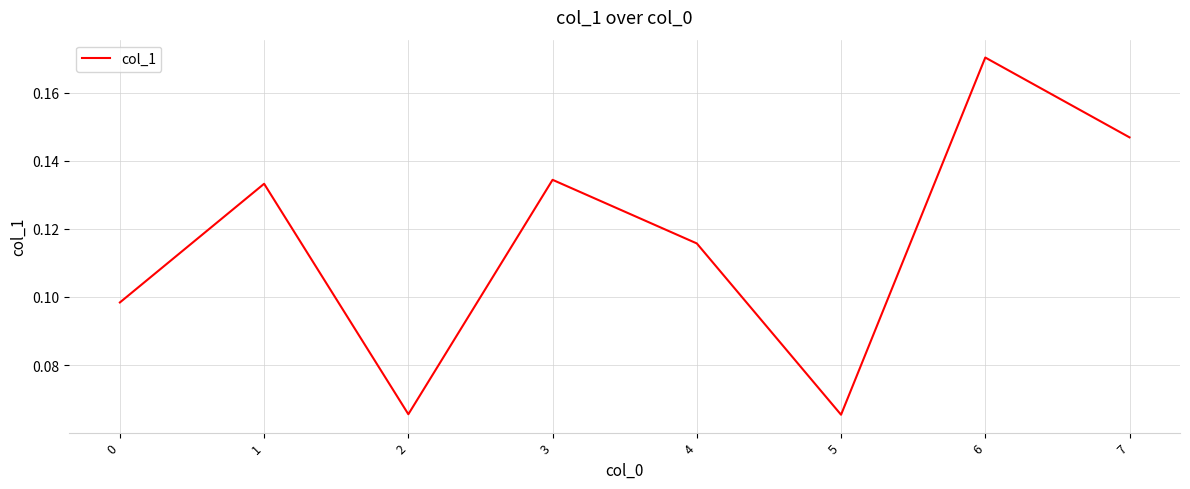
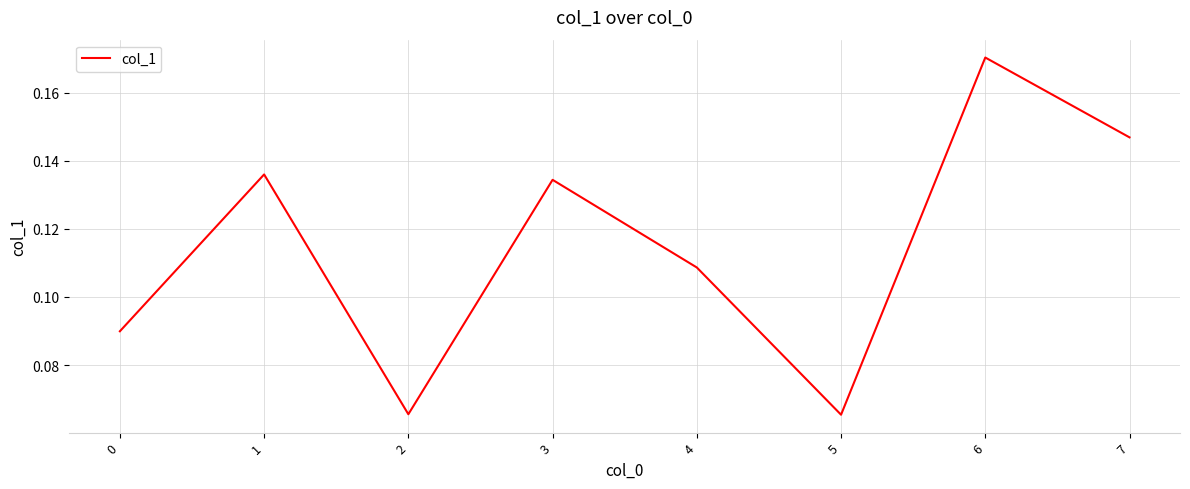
0: 0.098 -> 0.090
1: 0.133 -> 0.136
4: 0.116 -> 0.109
